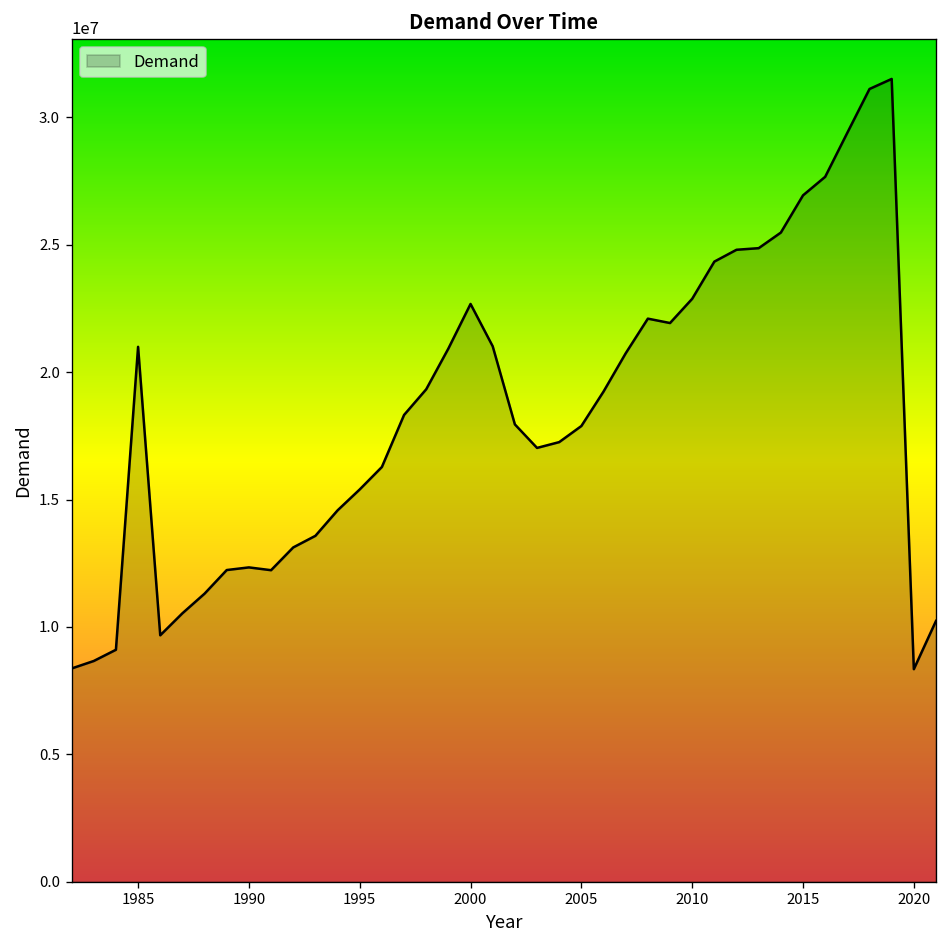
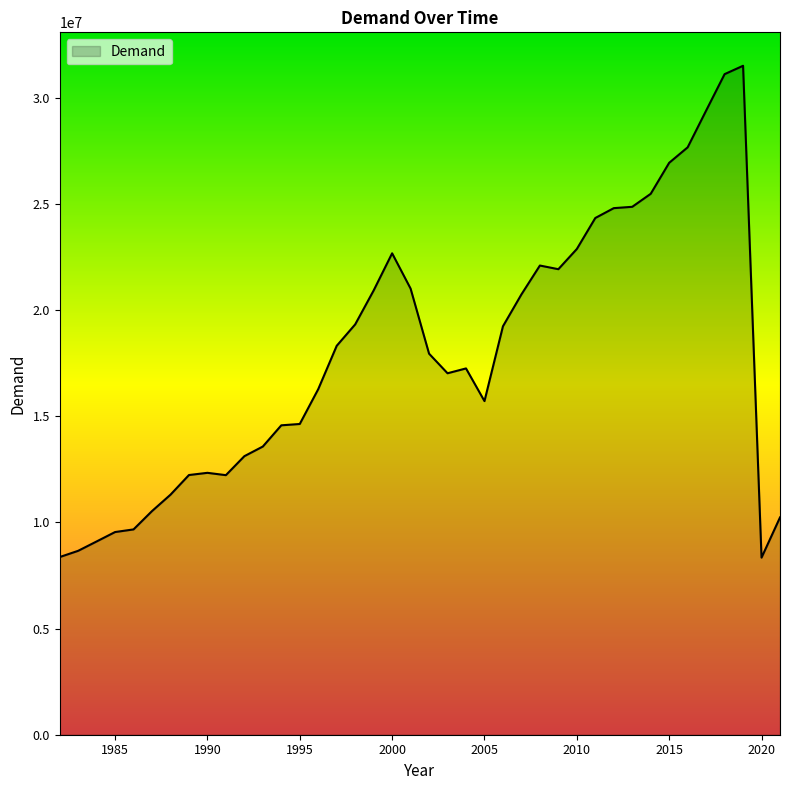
1985: 21000000 -> 9500000
1995: 15400000 -> 14600000
2005: 17900000 -> 15700000
